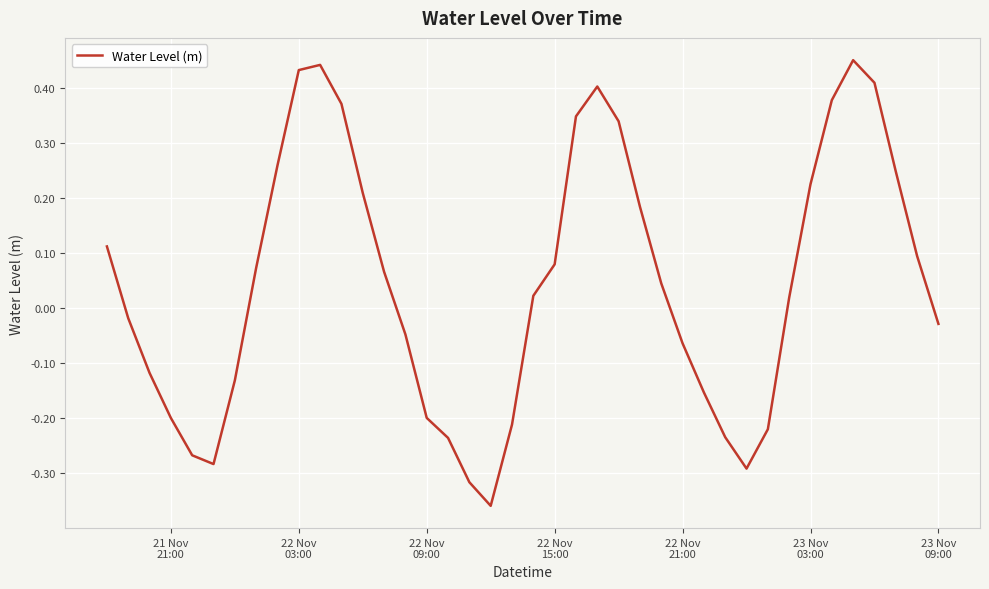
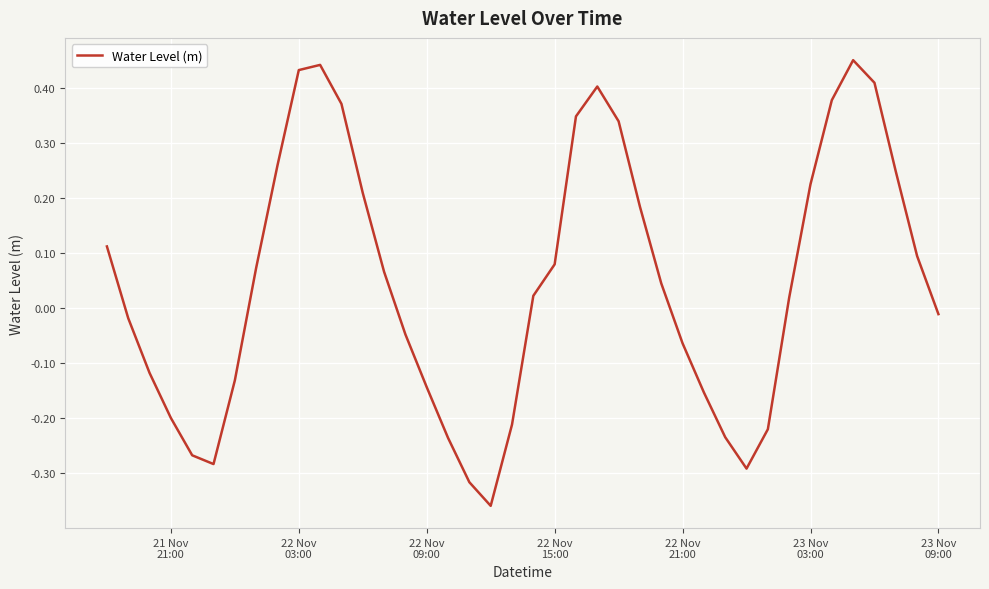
22 Nov 09:00: -0.20 -> -0.14
23 Nov 09:00: -0.03 -> -0.01
